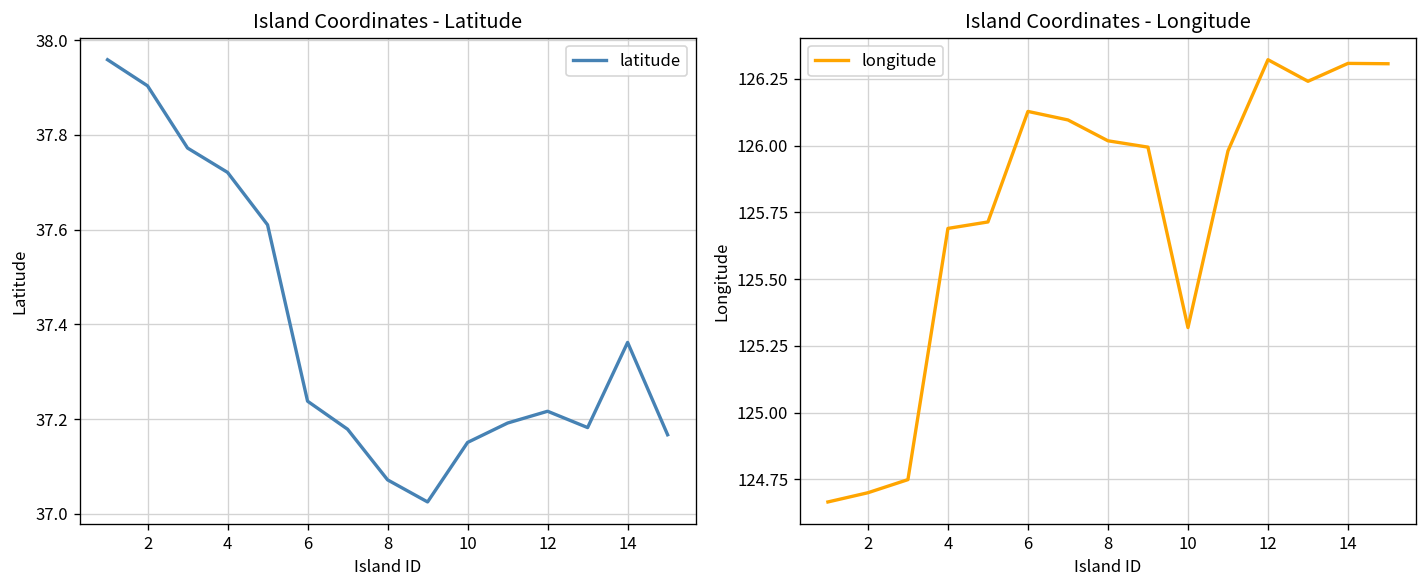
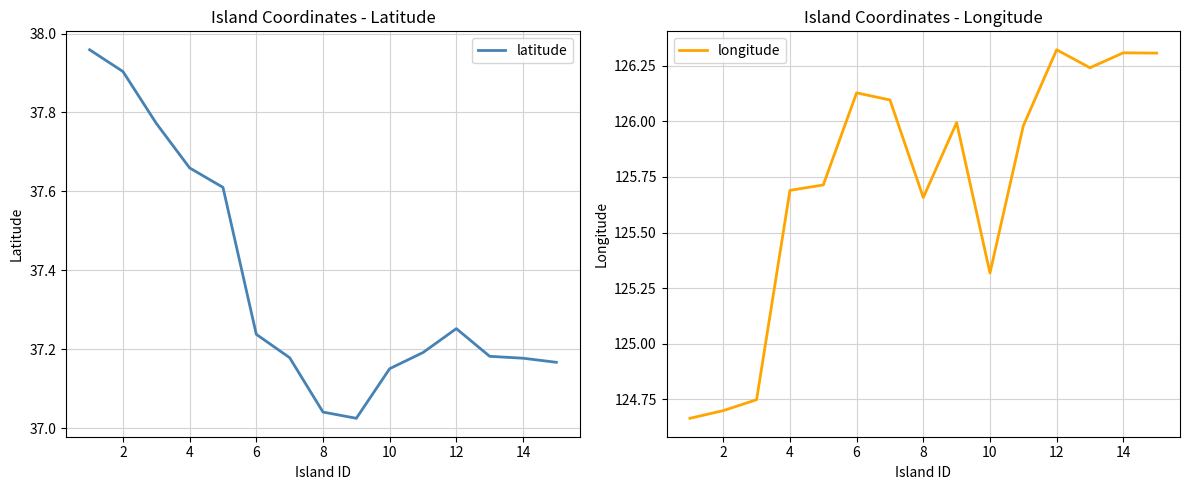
Island Coordinates - Latitude, 4: 37.72 -> 37.66
Island Coordinates - Latitude, 8: 37.07 -> 37.04
Island Coordinates - Latitude, 12: 37.22 -> 37.25
Island Coordinates - Latitude, 14: 37.36 -> 37.18
Island Coordinates - Longitude, 8: 126.02 -> 125.66
